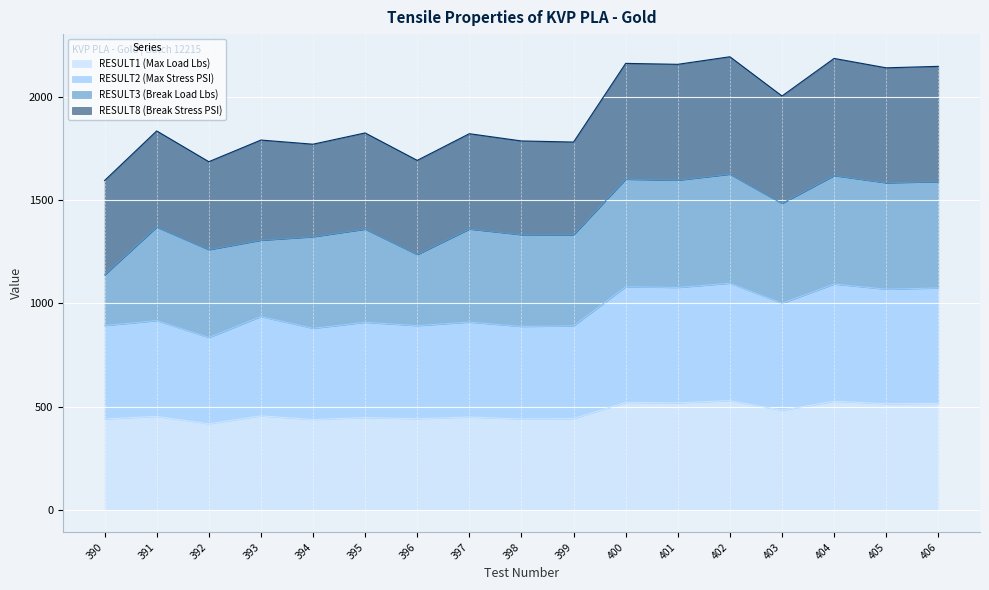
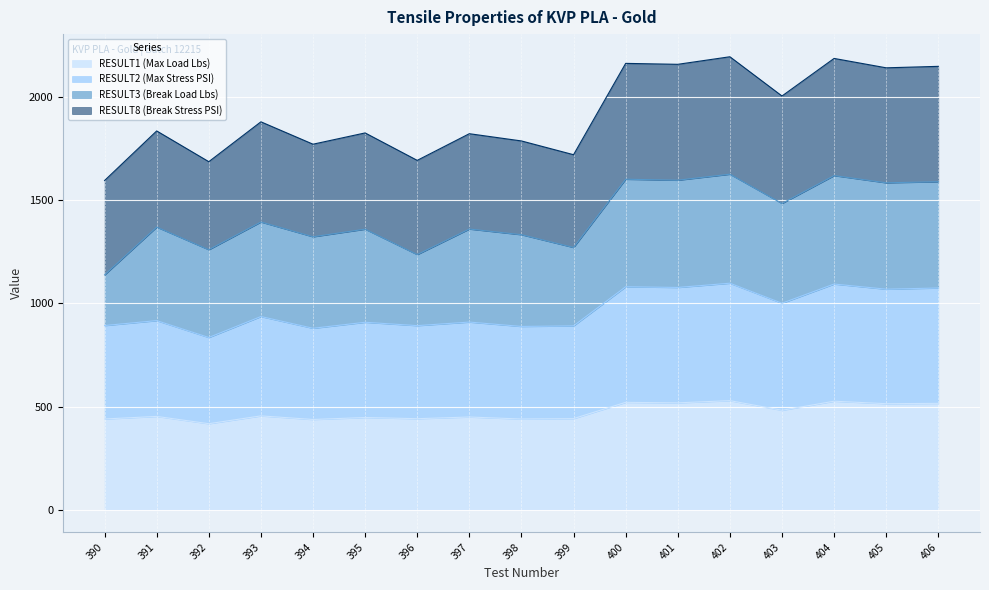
RESULT3 (Break Load Lbs), 393: 370 -> 460
RESULT3 (Break Load Lbs), 399: 440 -> 380
